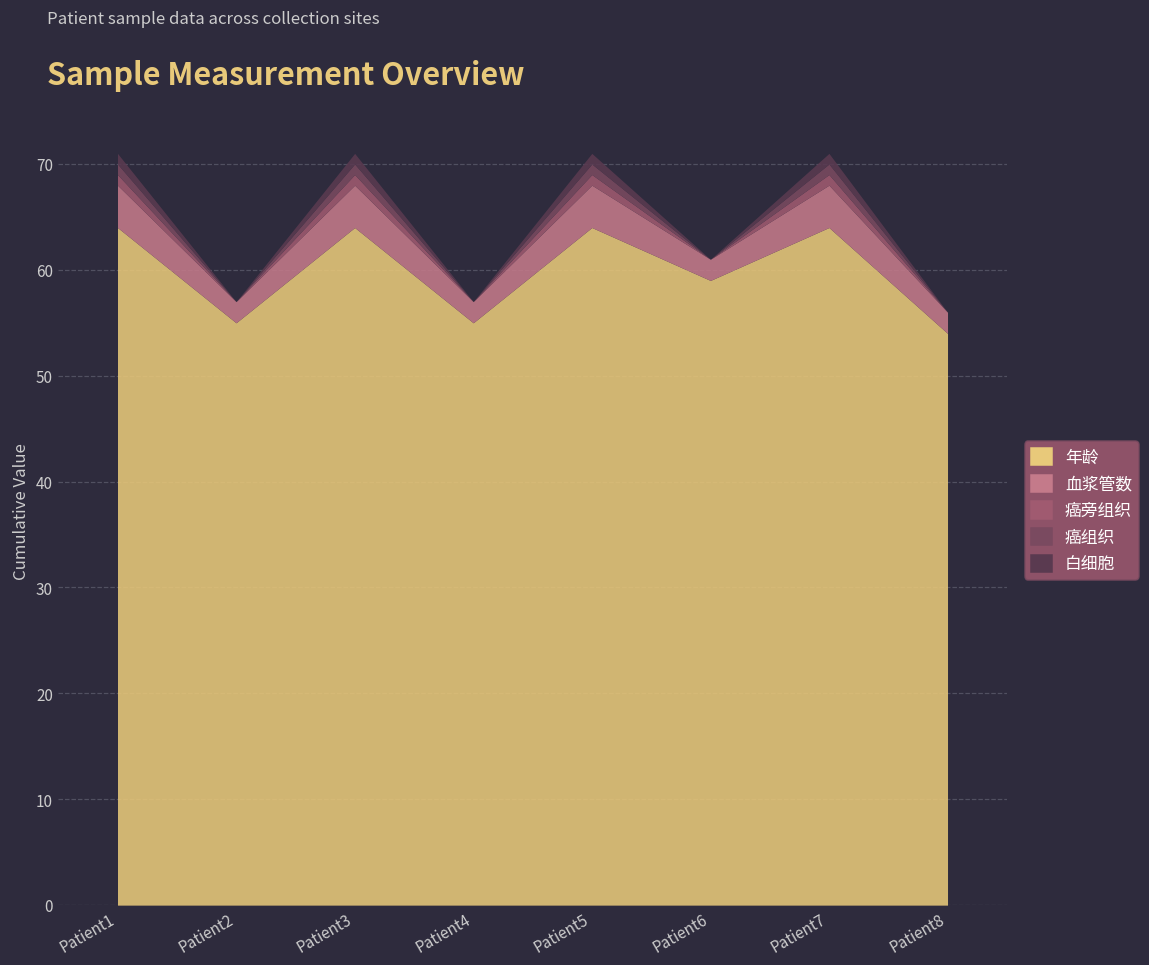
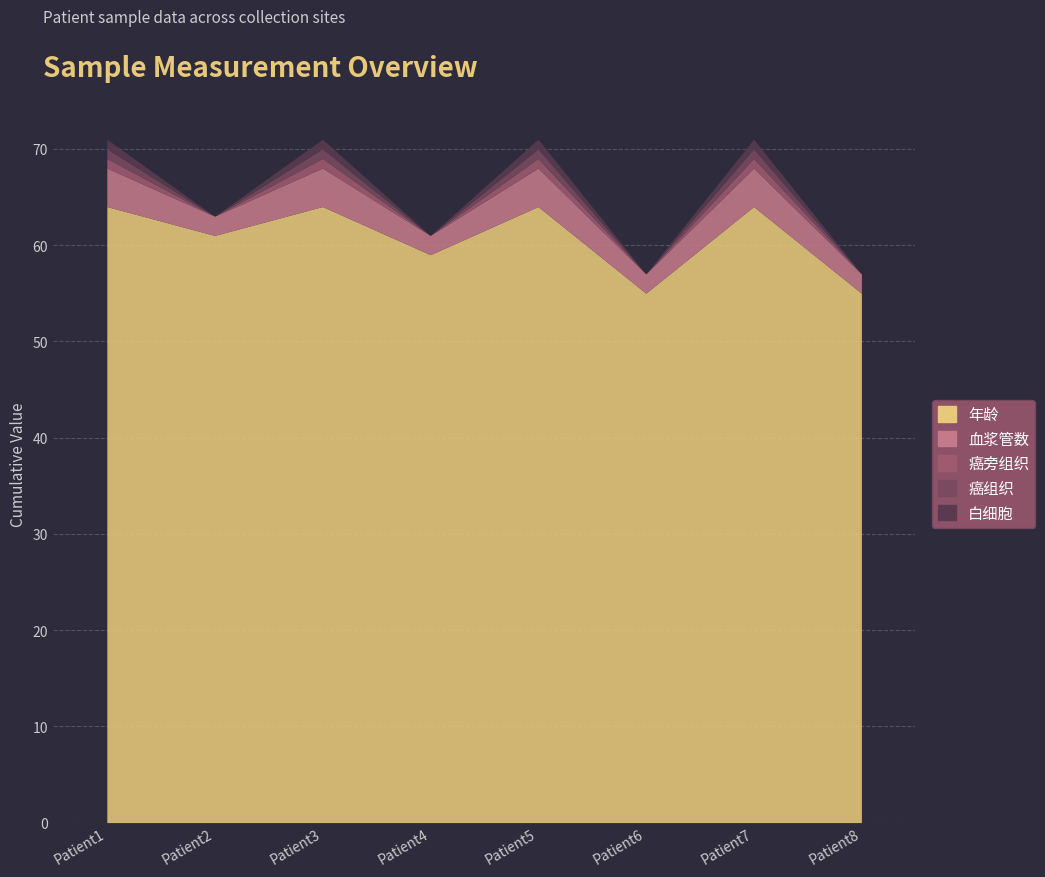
年龄, Patient2: 55 -> 61
年龄, Patient4: 55 -> 59
年龄, Patient6: 59 -> 55
年龄, Patient8: 54 -> 55
